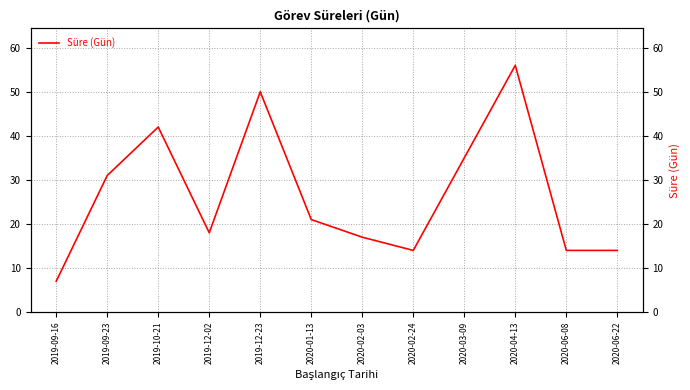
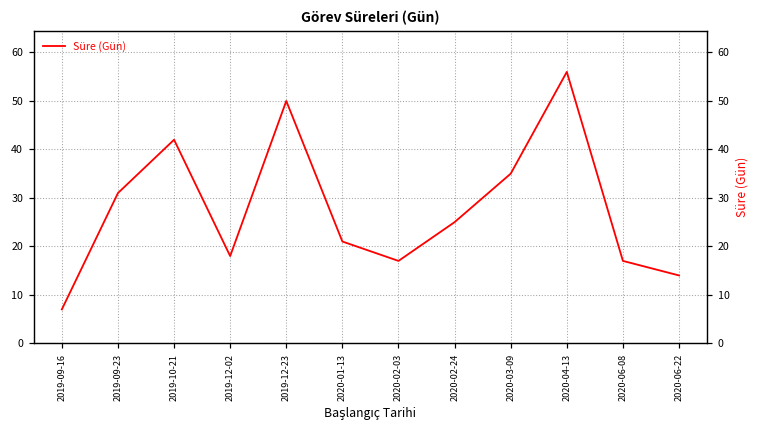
2020-02-24: 14 -> 25
2020-06-08: 14 -> 17
